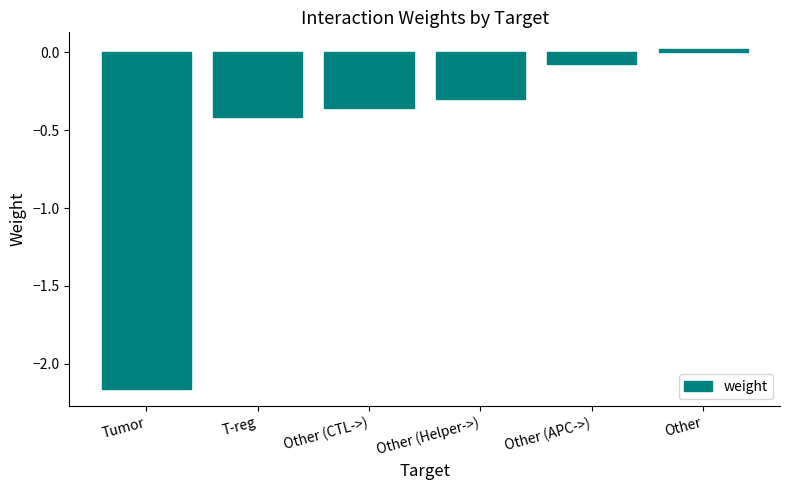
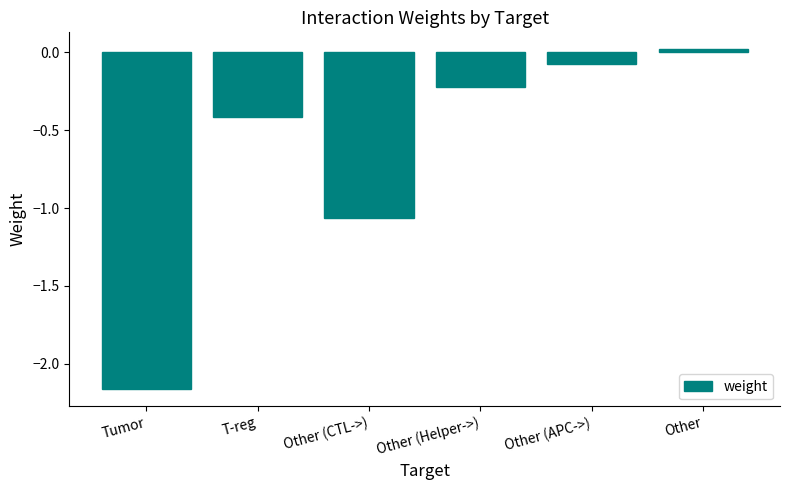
Other (CTL->): -0.36 -> -1.06
Other (Helper->): -0.30 -> -0.22
